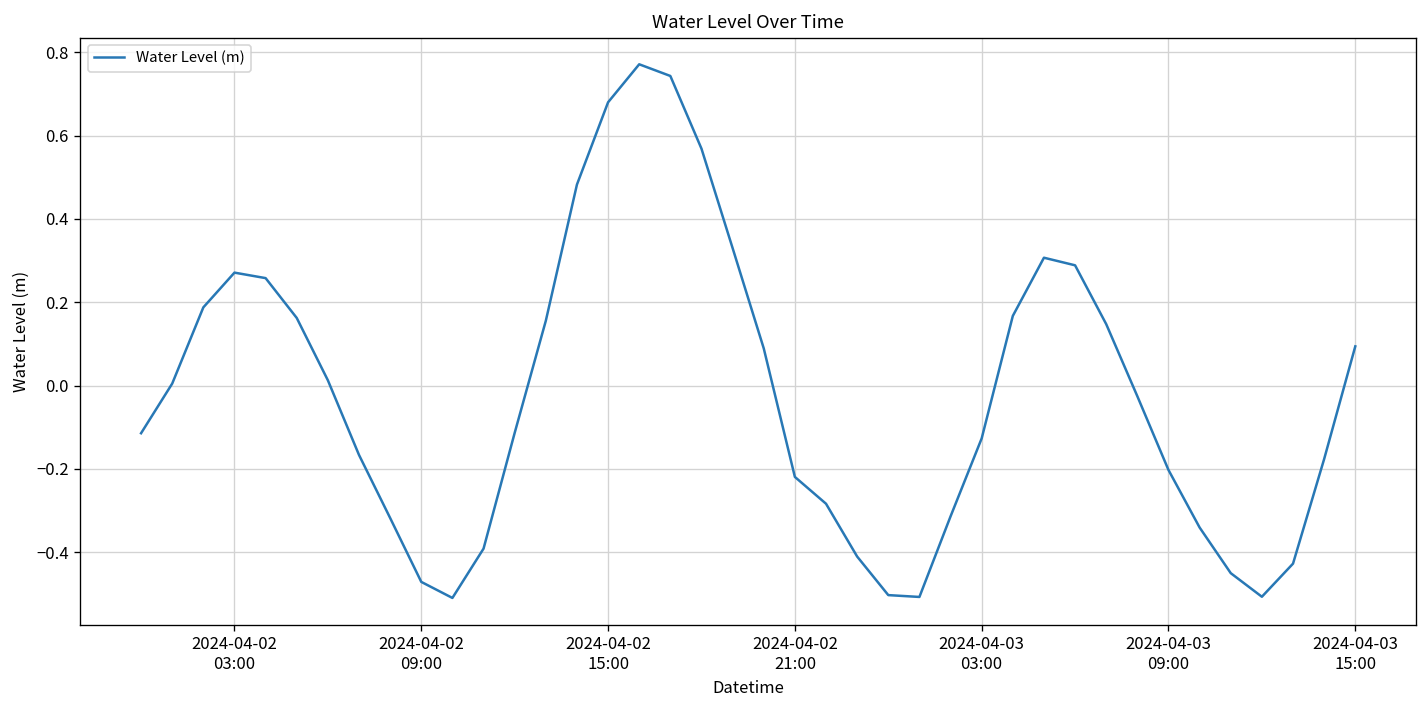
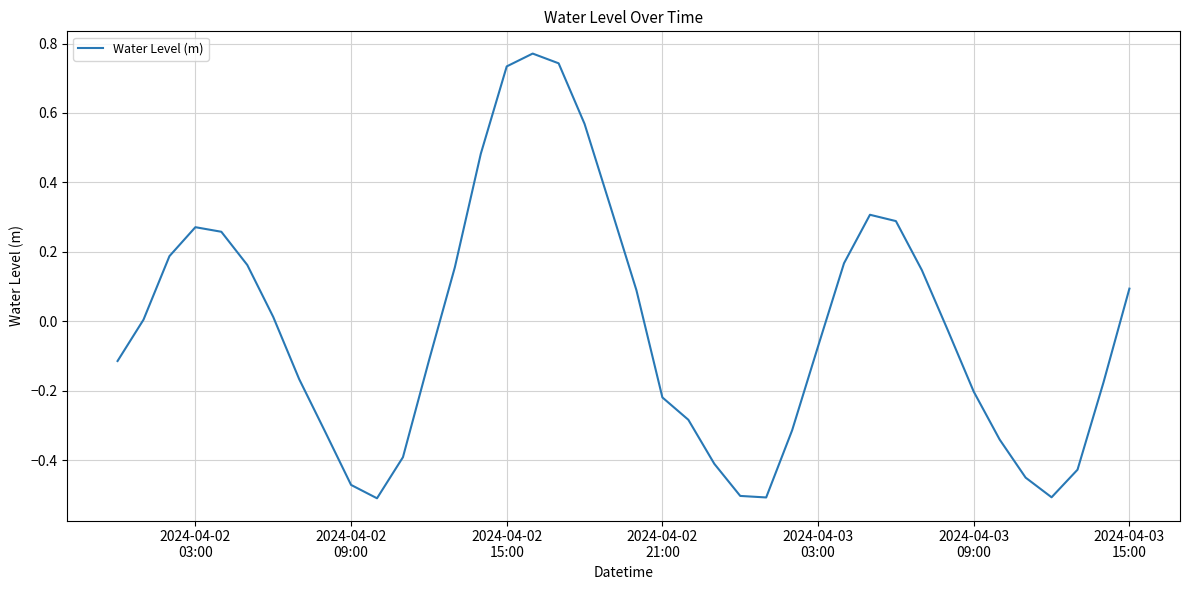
2024-04-02 15:00: 0.68 -> 0.73
2024-04-03 03:00: -0.13 -> -0.07
